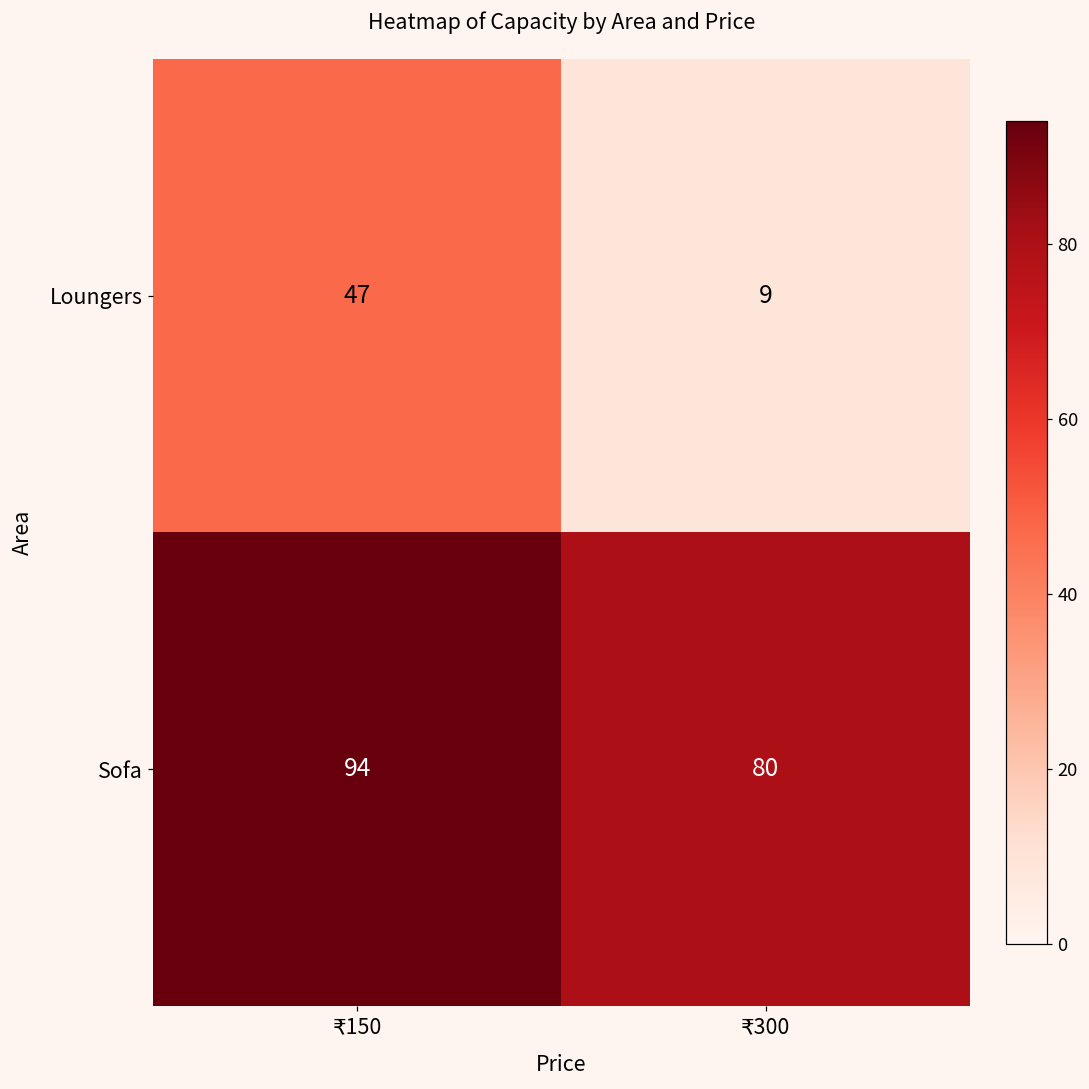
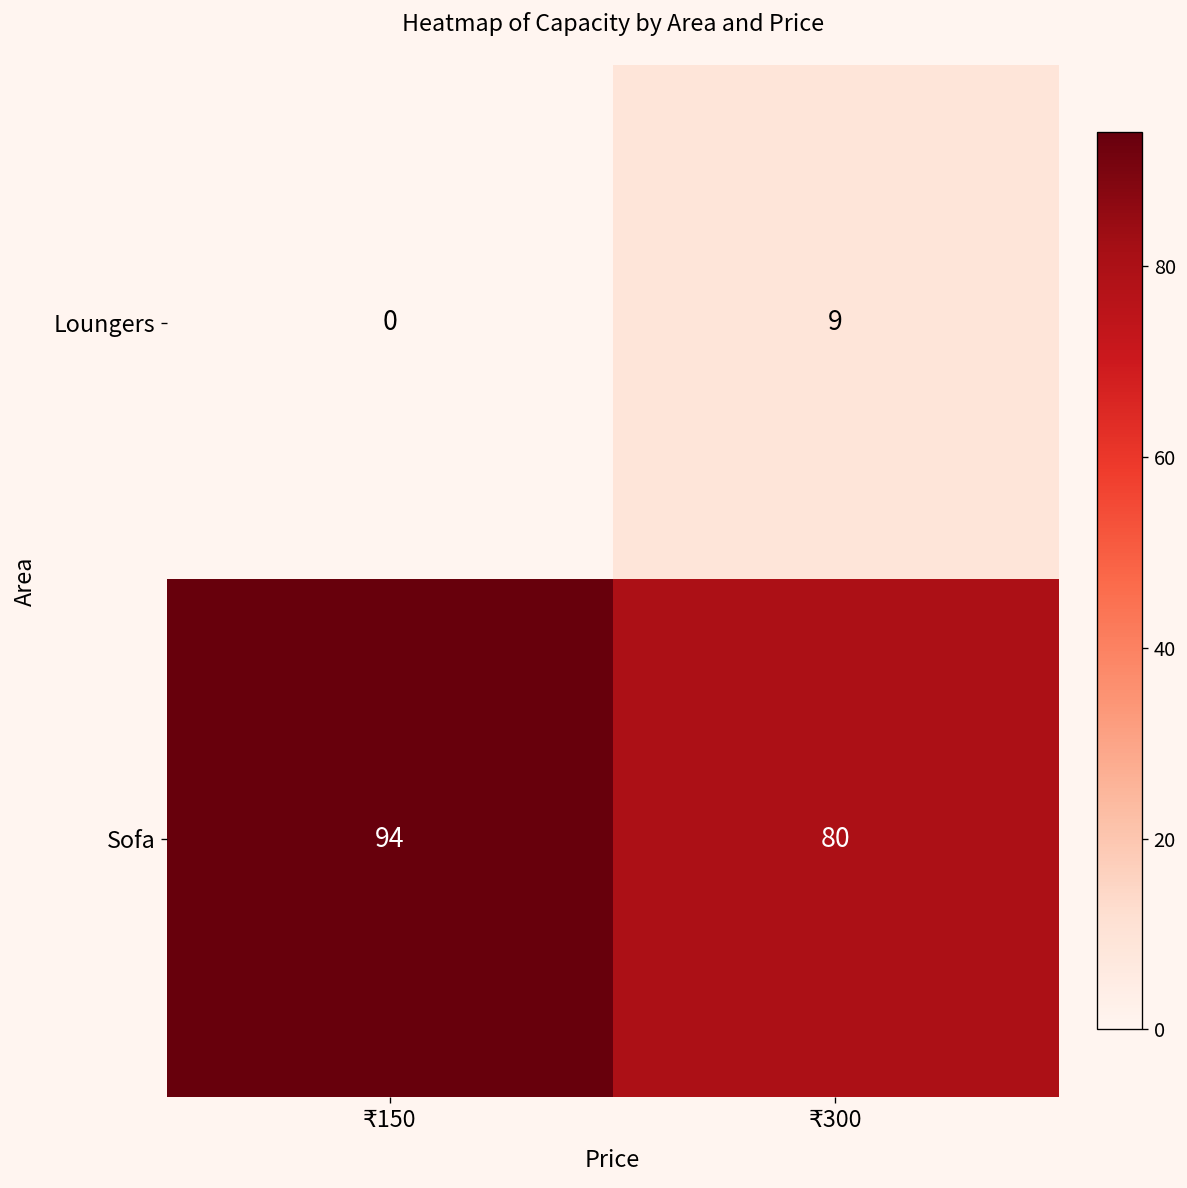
Loungers, ₹150: 47 -> 0
